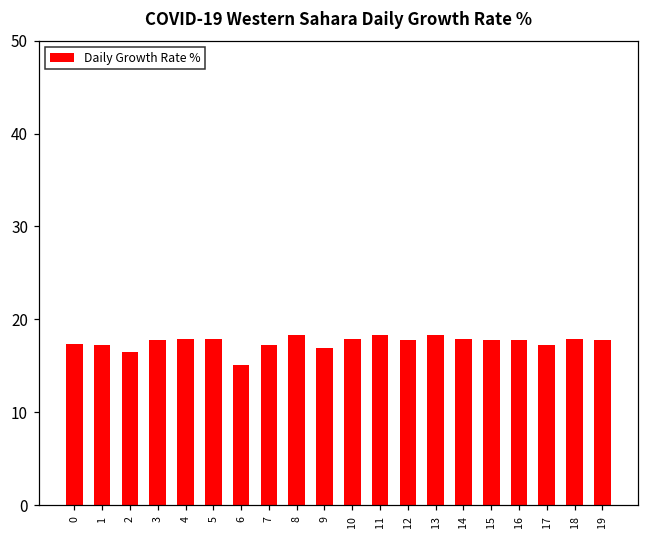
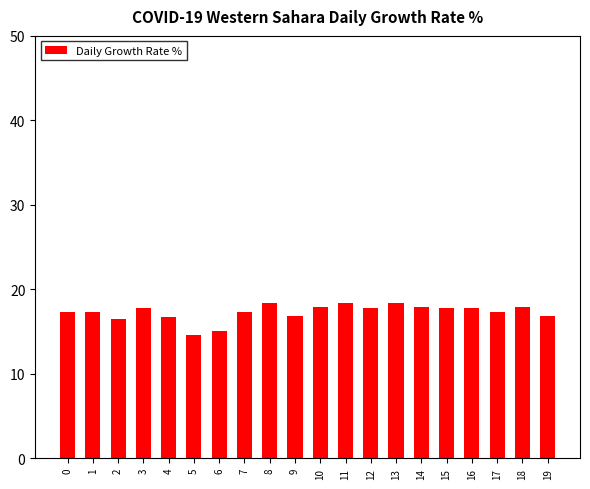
4: 18 -> 17
5: 18 -> 15
19: 18 -> 17
